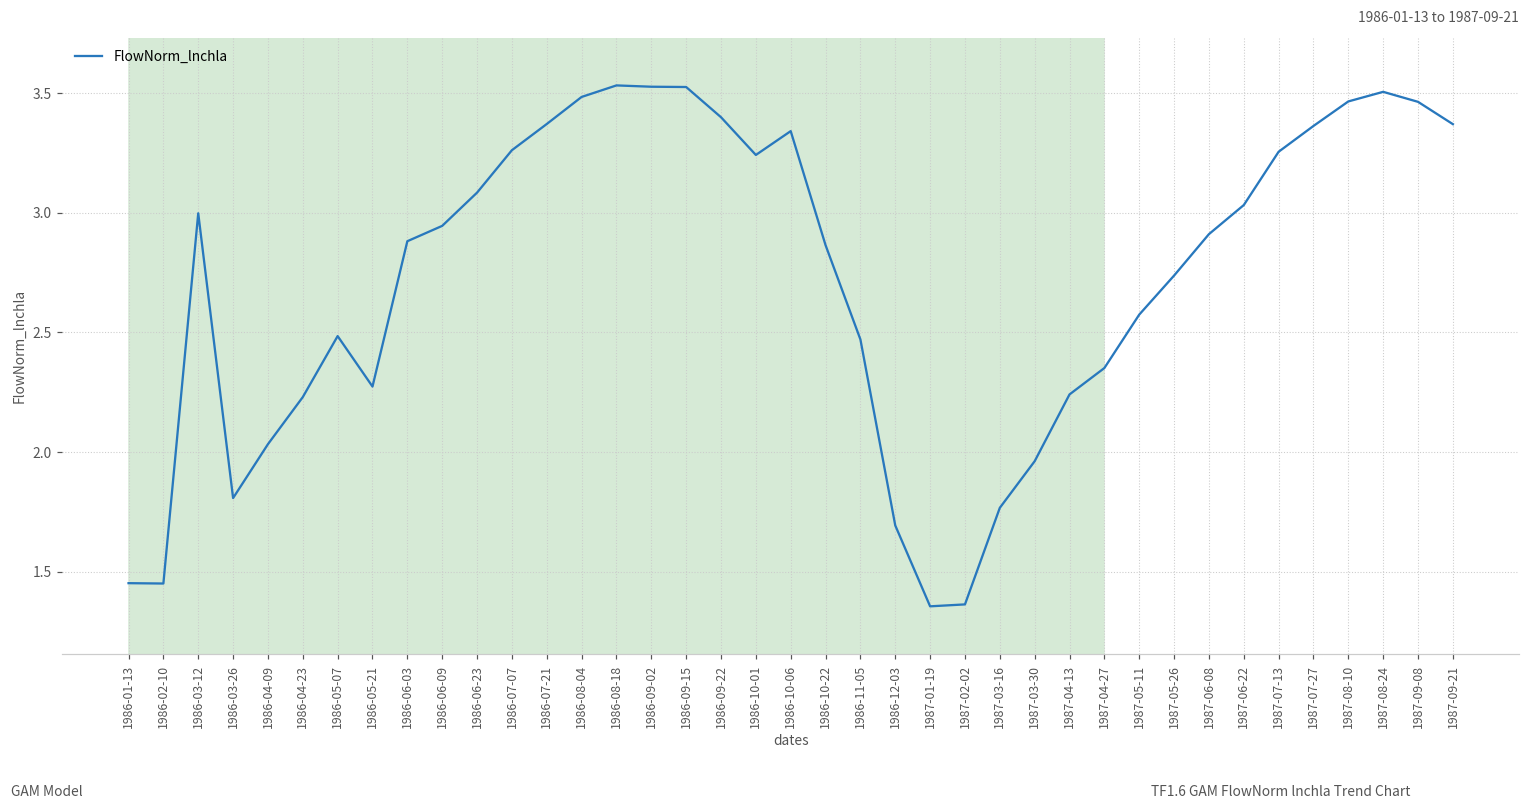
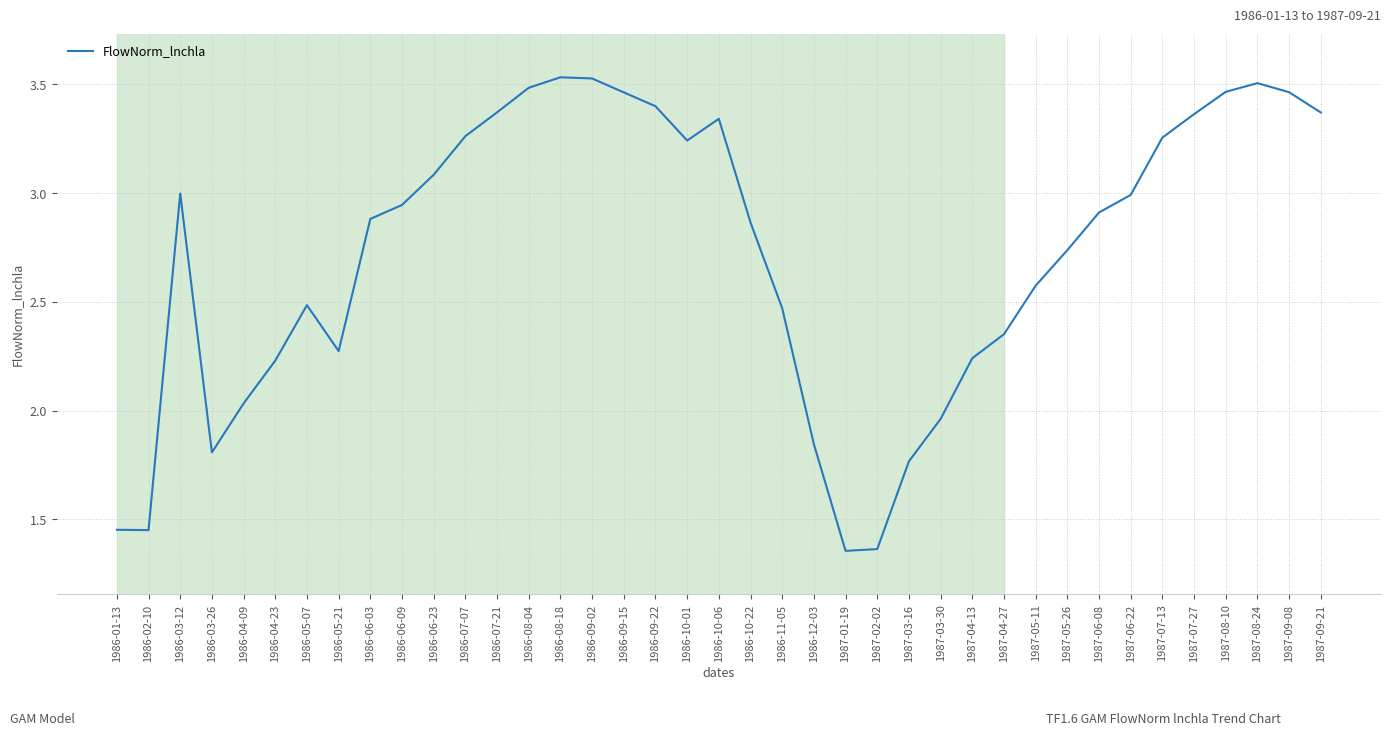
1986-09-15: 3.53 -> 3.46
1986-12-03: 1.69 -> 1.85
1987-06-22: 3.03 -> 2.99
